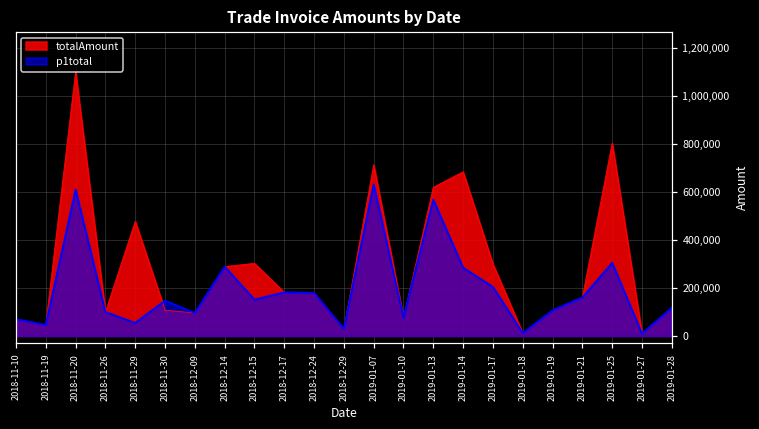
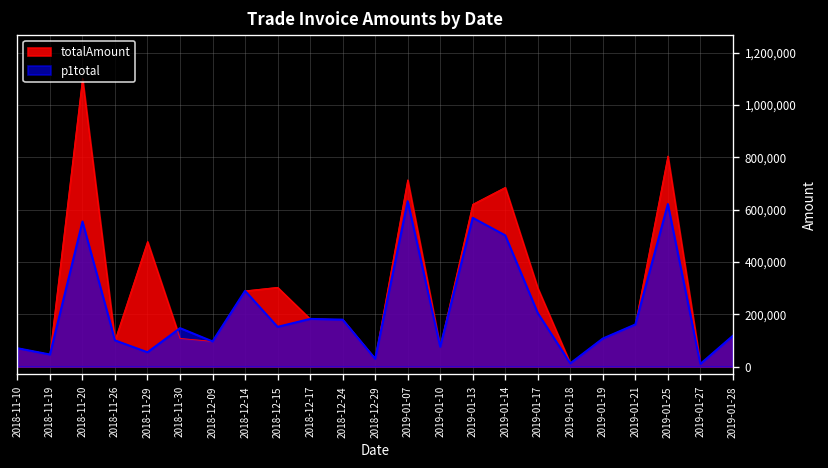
p1total, 2018-11-20: 610,000 -> 550,000
p1total, 2019-01-14: 280,000 -> 500,000
p1total, 2019-01-25: 300,000 -> 620,000
